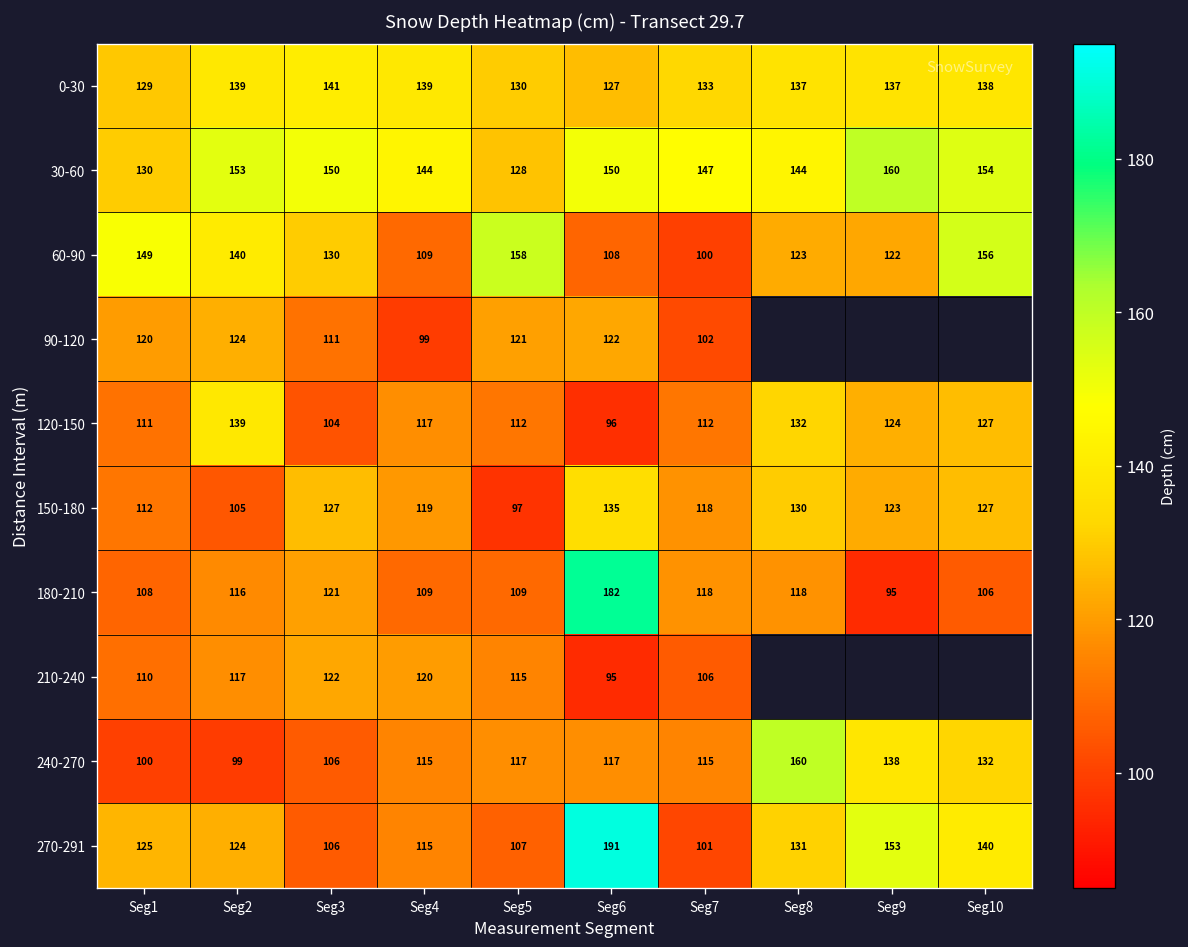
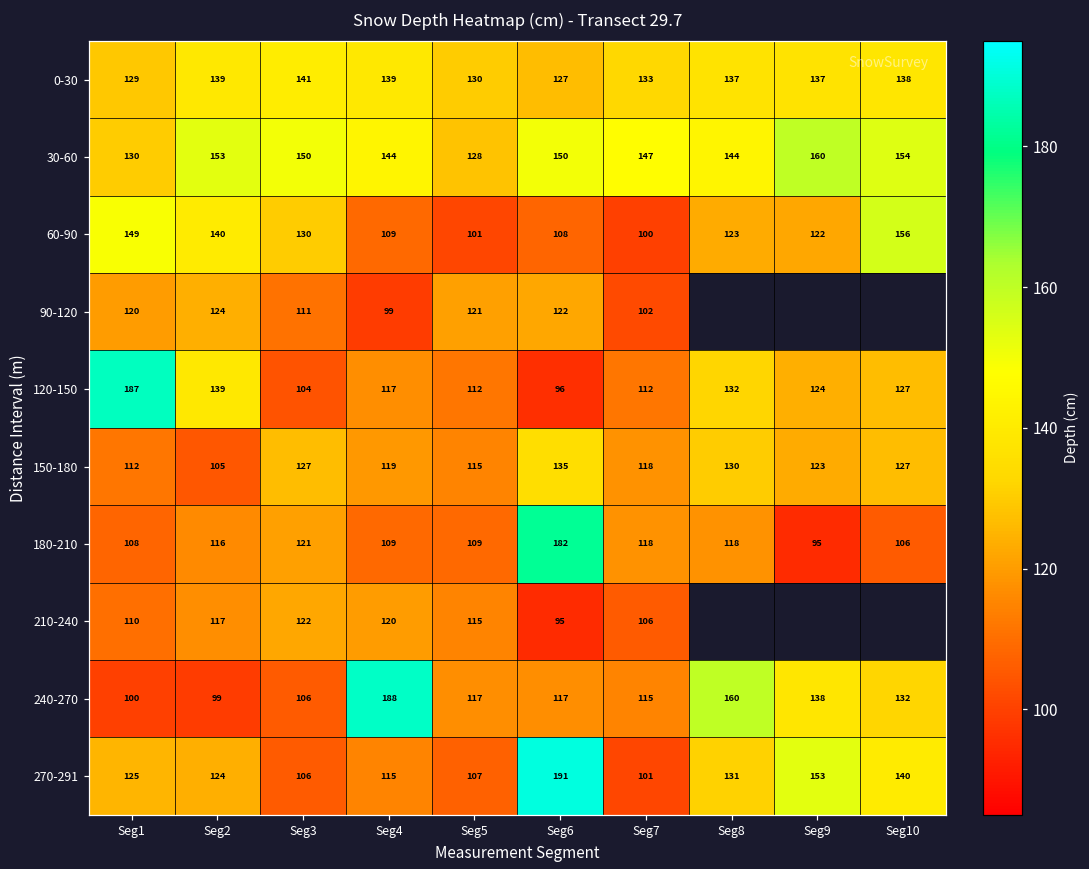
60-90, Seg5: 158 -> 101
120-150, Seg1: 111 -> 187
150-180, Seg5: 97 -> 115
240-270, Seg4: 115 -> 188
